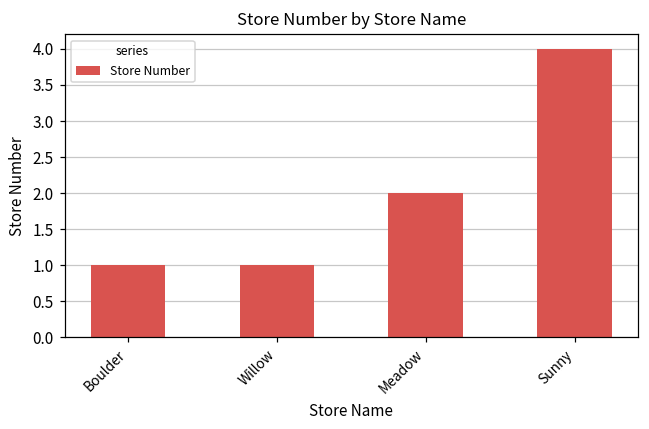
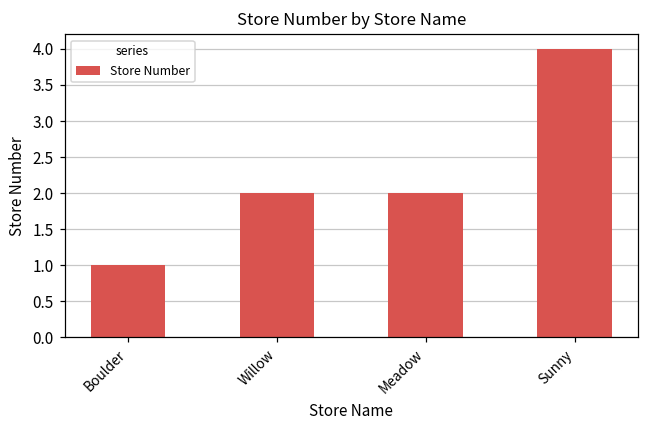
Willow: 1 -> 2
